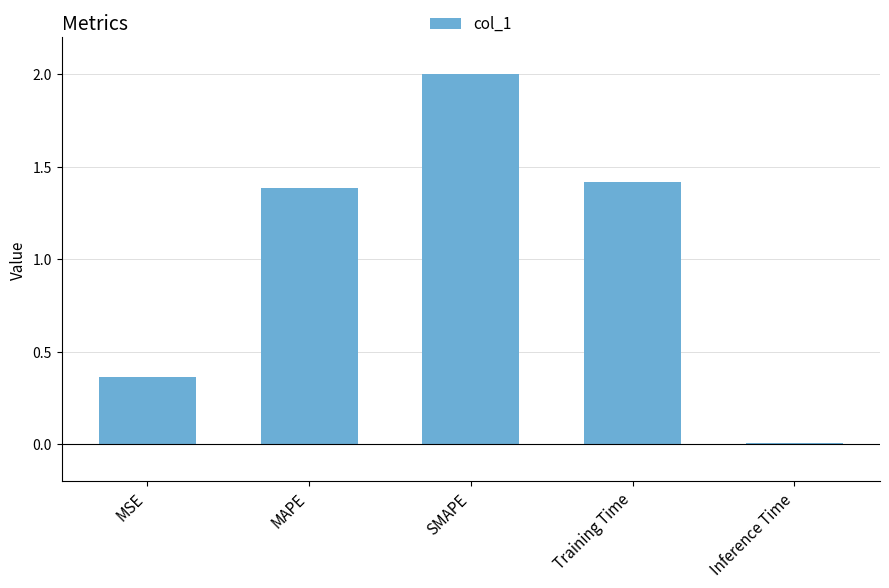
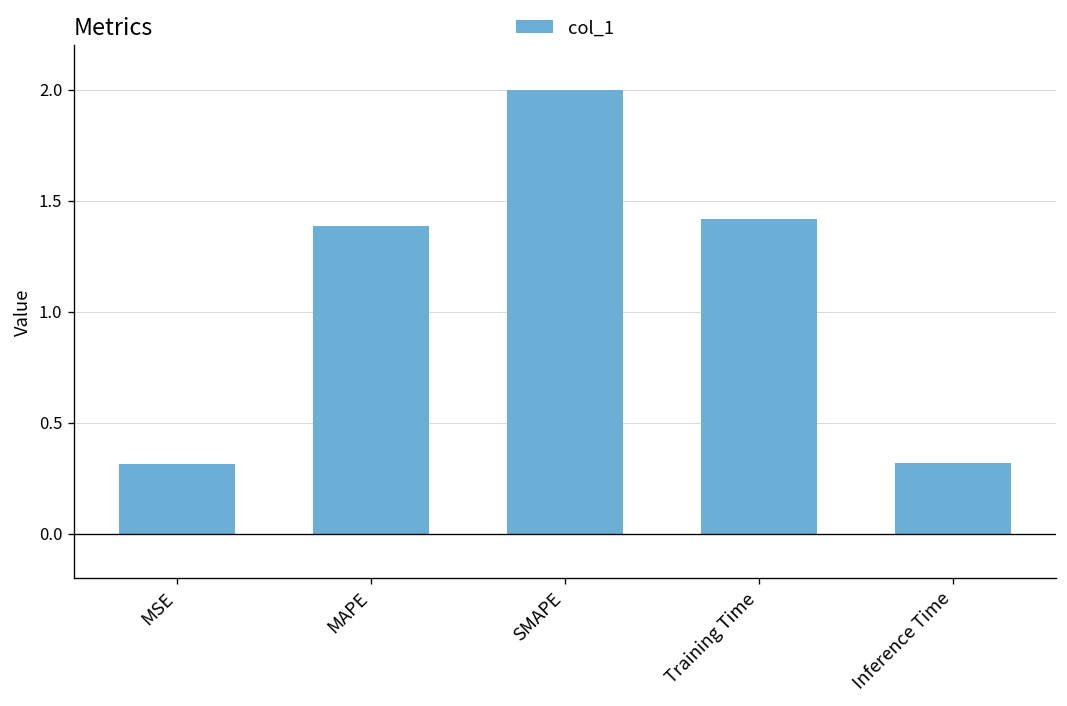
MSE: 0.36 -> 0.31
Inference Time: 0.01 -> 0.32
